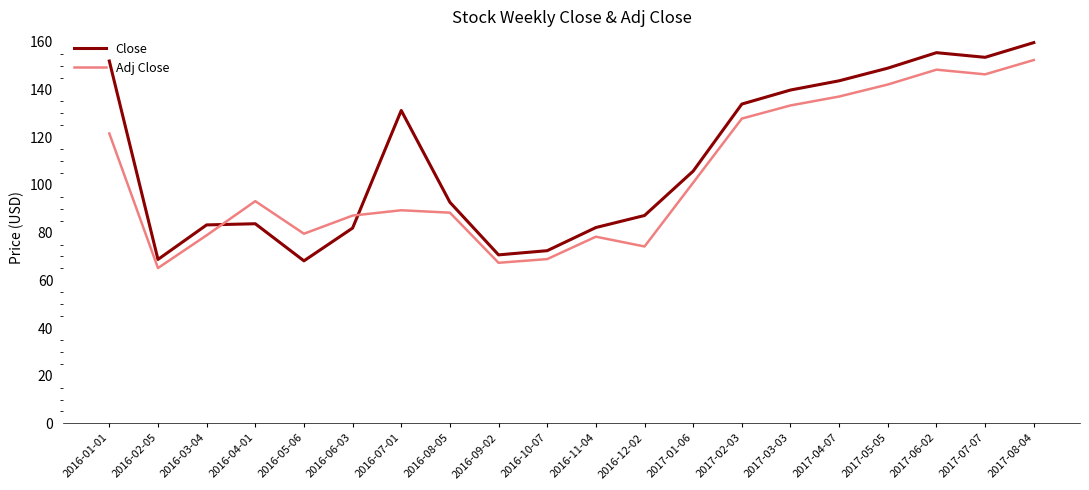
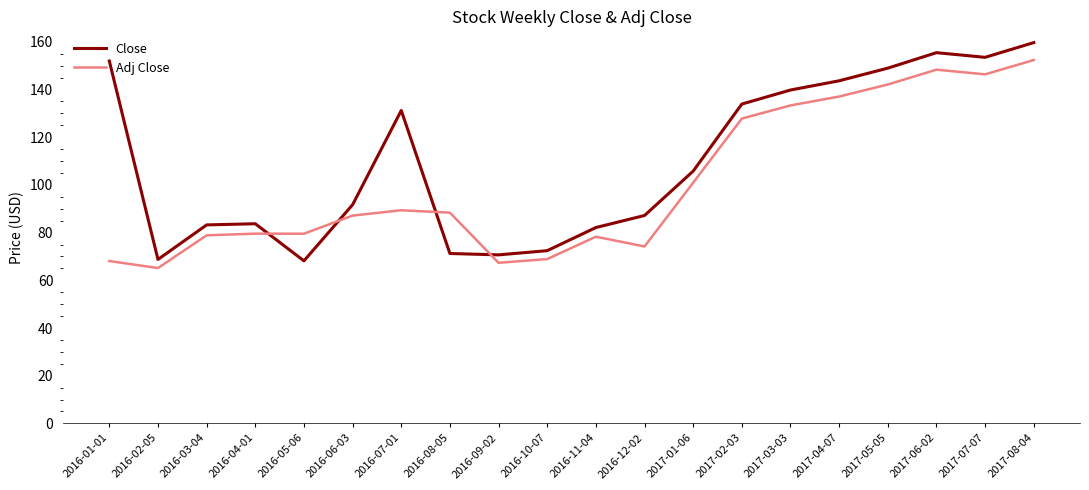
Adj Close, 2016-01-01: 122 -> 68
Adj Close, 2016-04-01: 93 -> 80
Close, 2016-06-03: 82 -> 92
Close, 2016-08-05: 93 -> 71
